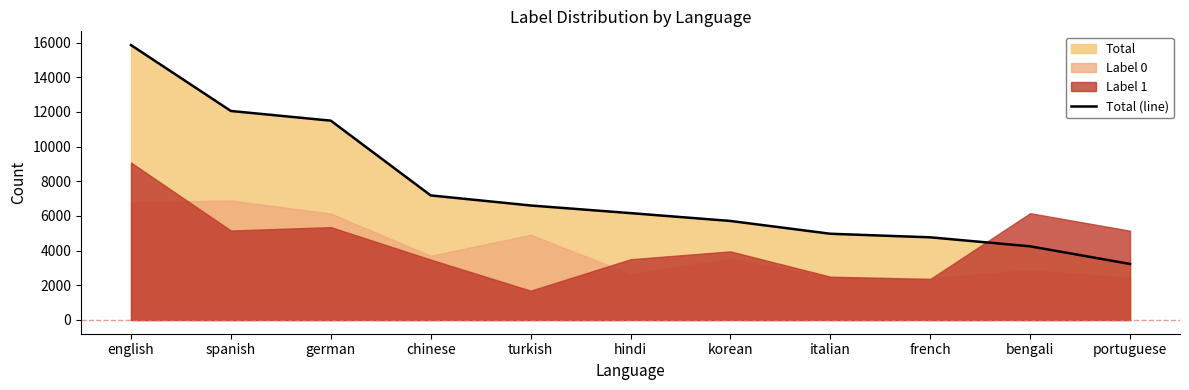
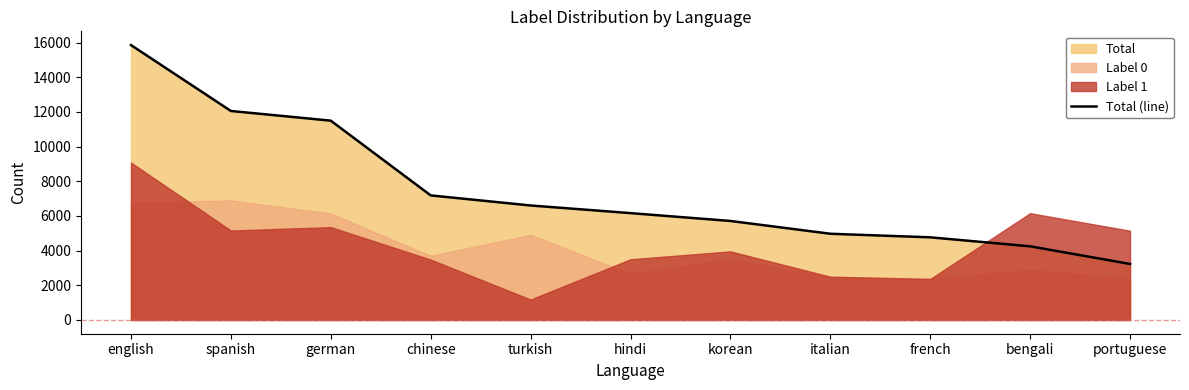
Label 1, turkish: 1700 -> 1200
